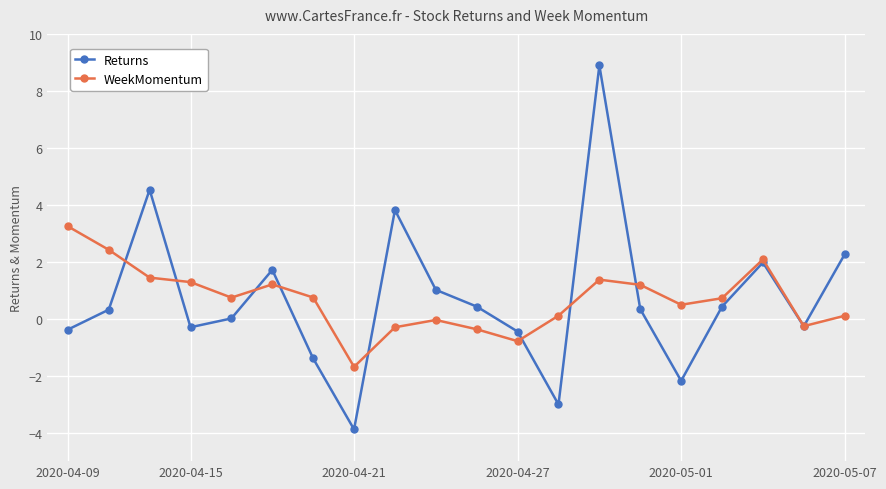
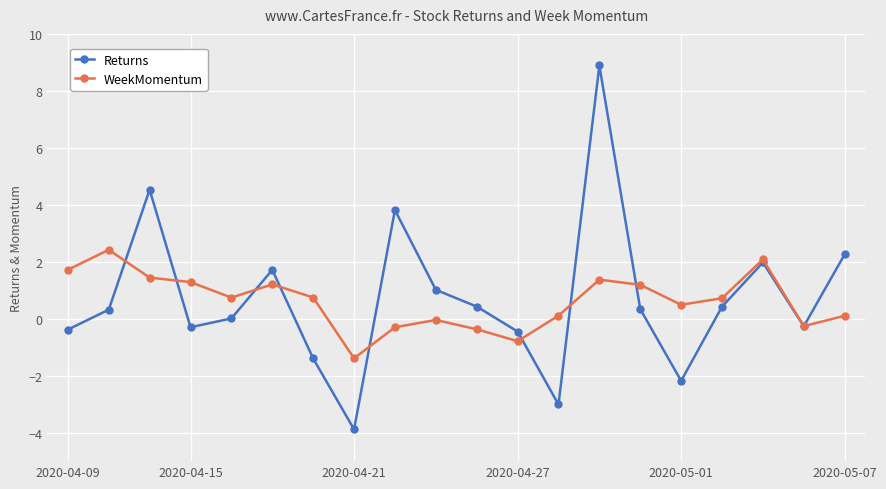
WeekMomentum, 2020-04-09: 3.2 -> 1.7
WeekMomentum, 2020-04-21: -1.7 -> -1.4
